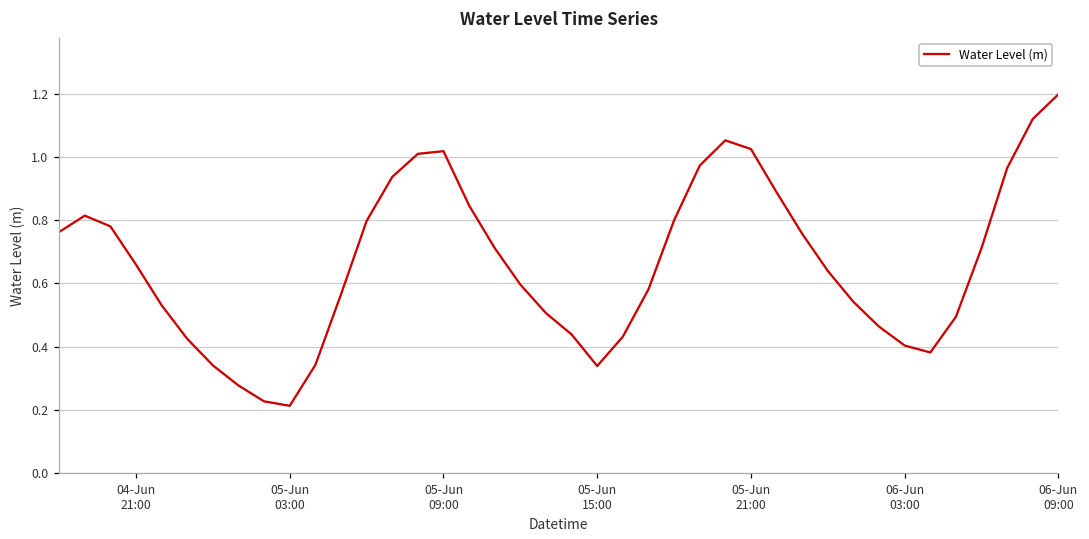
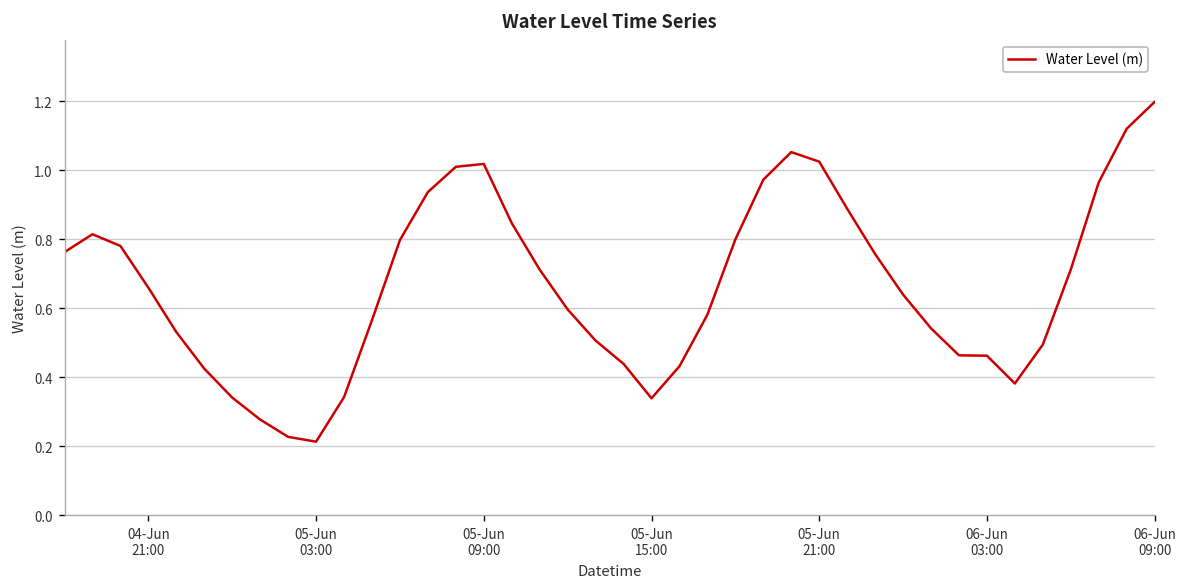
06-Jun 03:00: 0.40 -> 0.46
